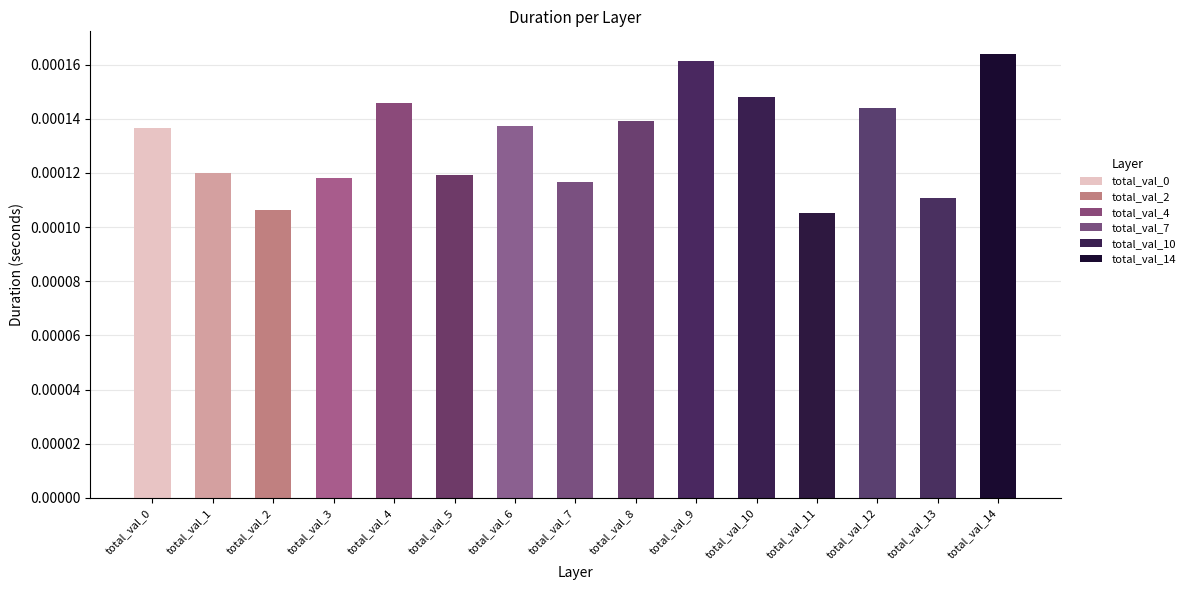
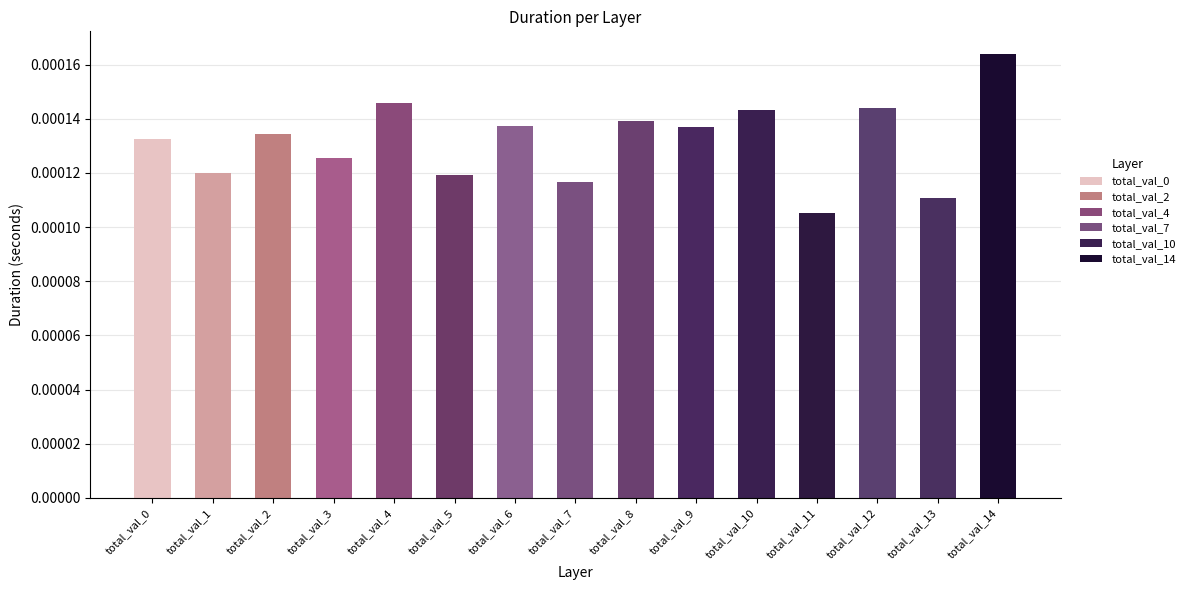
total_val_0: 0.000137 -> 0.000132
total_val_2: 0.000107 -> 0.000134
total_val_3: 0.000118 -> 0.000125
total_val_9: 0.000161 -> 0.000137
total_val_10: 0.000148 -> 0.000143
